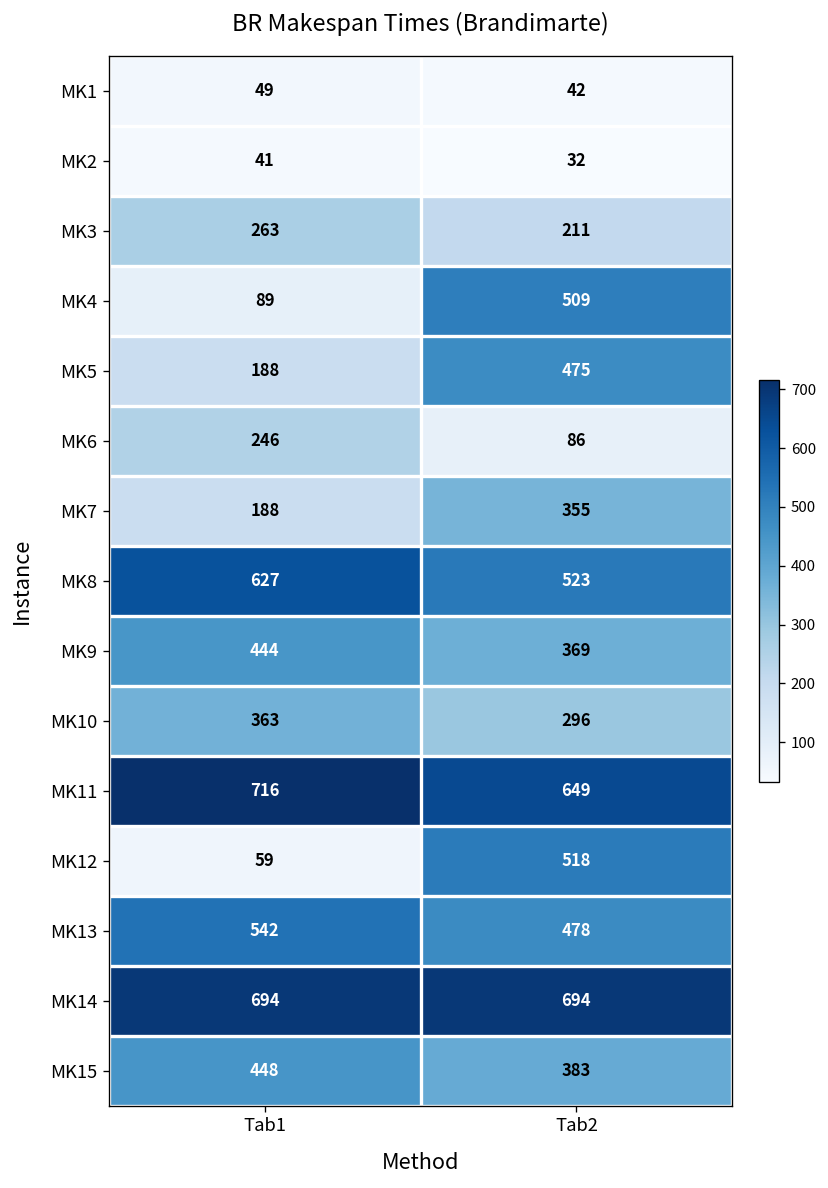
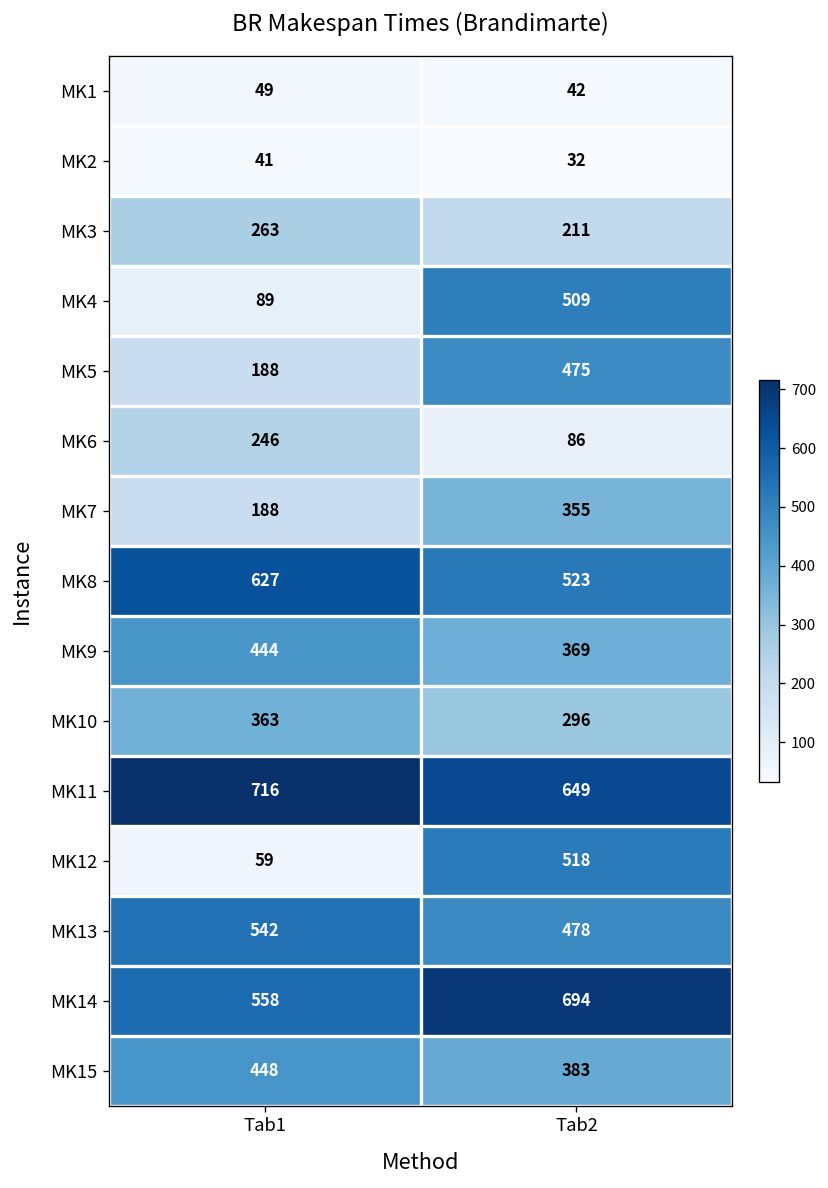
MK14, Tab1: 694 -> 558
